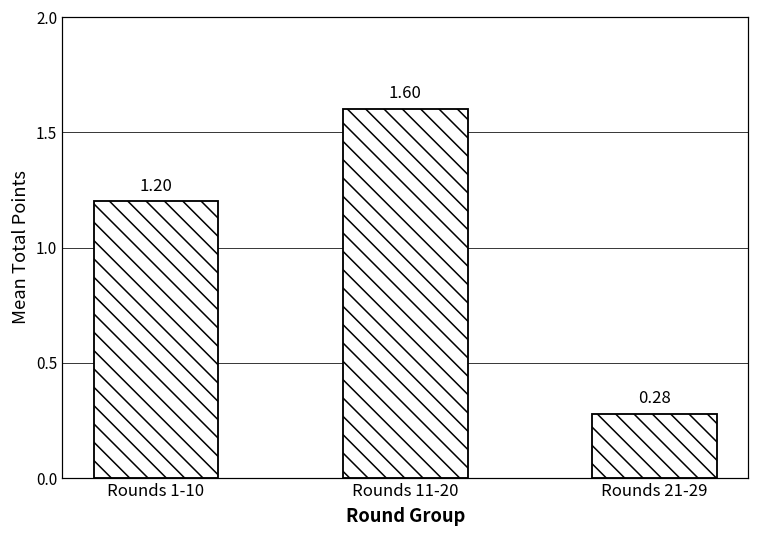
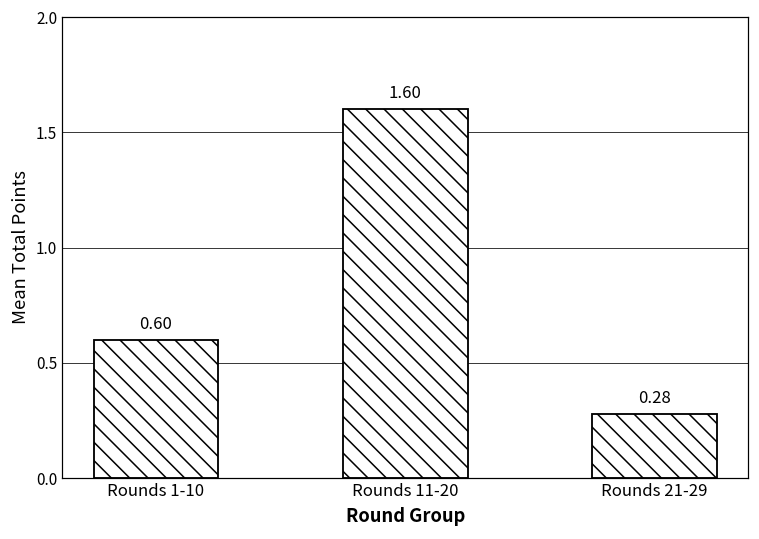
Rounds 1-10: 1.20 -> 0.60
